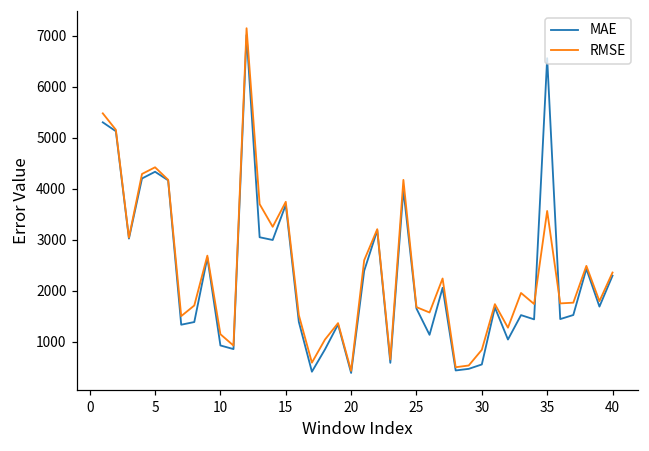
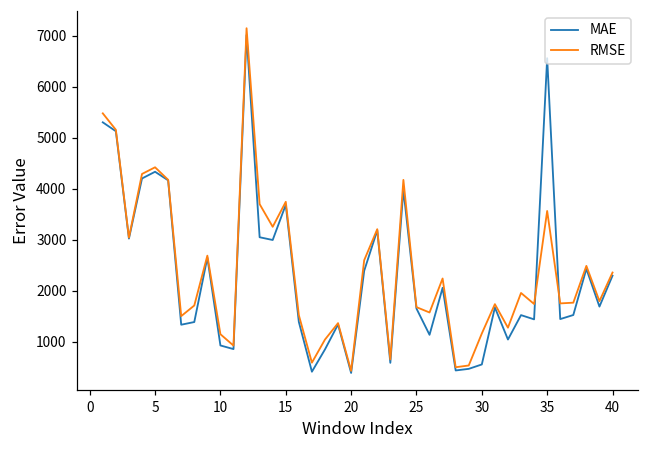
RMSE, 30: 800 -> 1200
